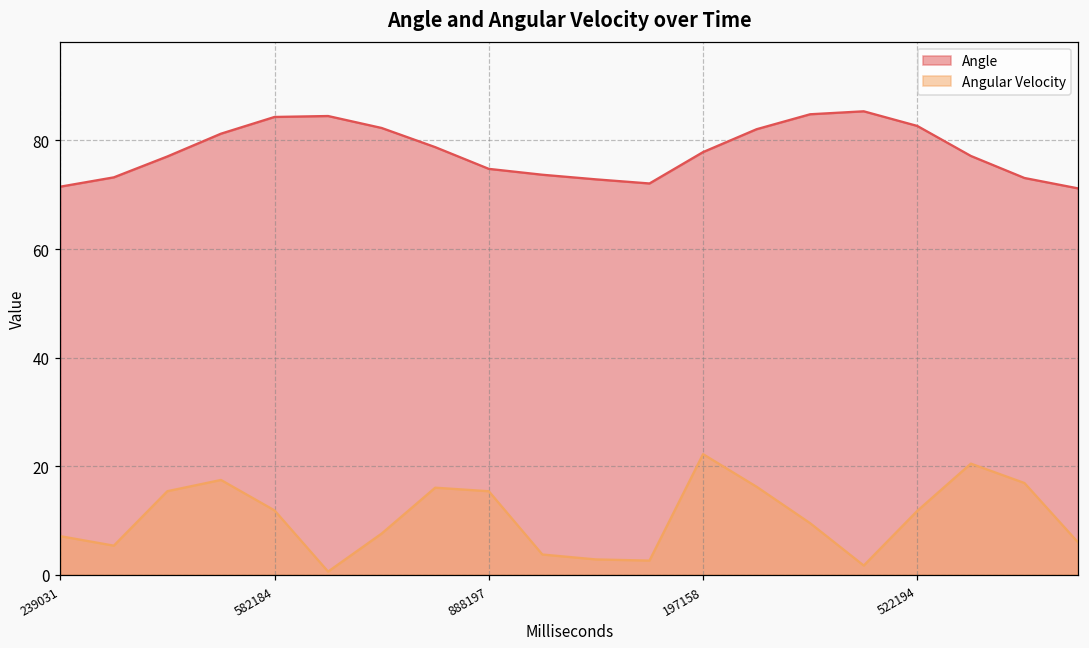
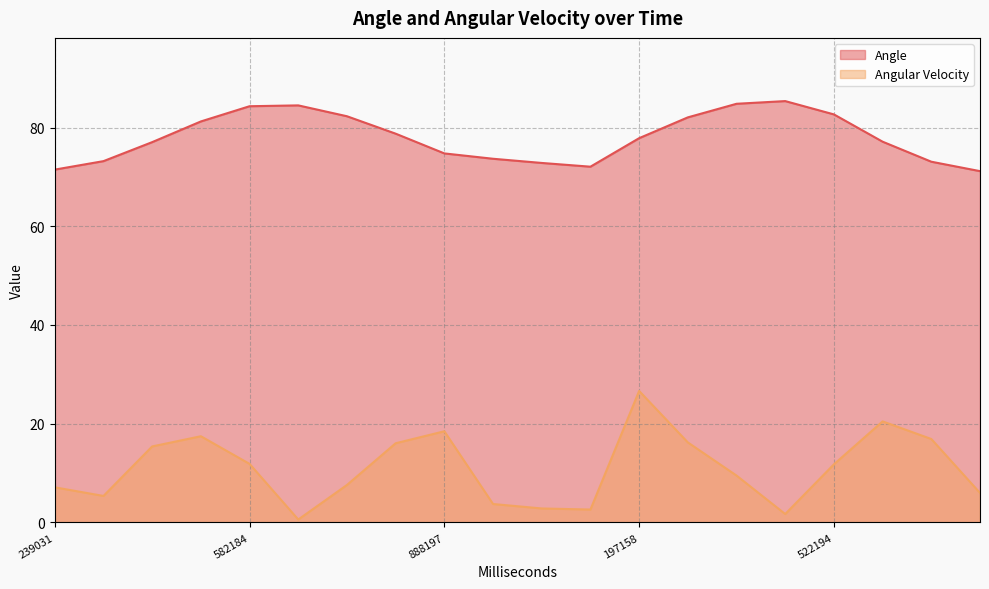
Angular Velocity, 888197: 15 -> 18
Angular Velocity, 197158: 22 -> 27
